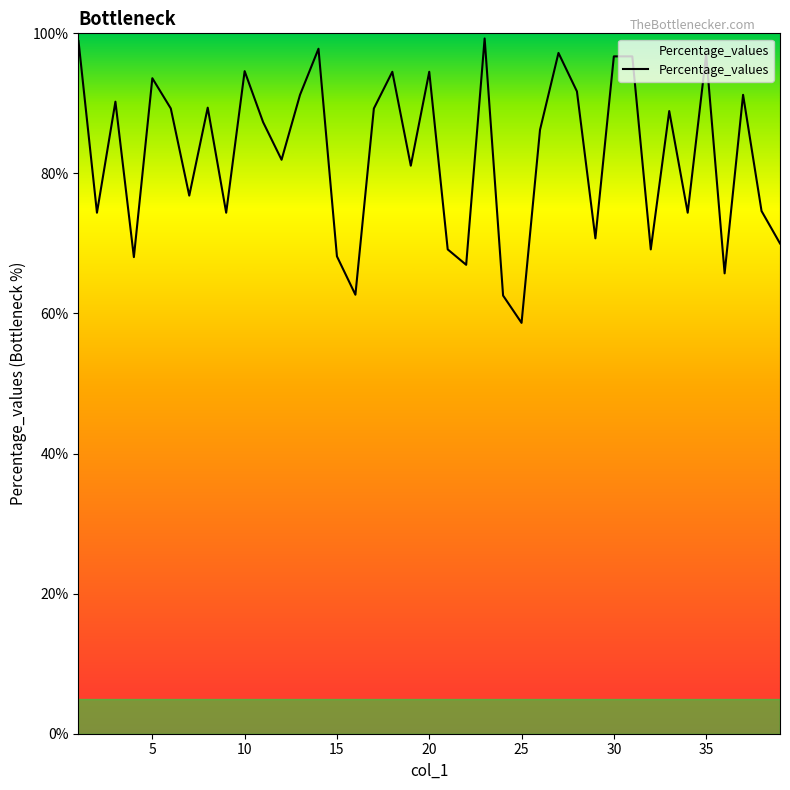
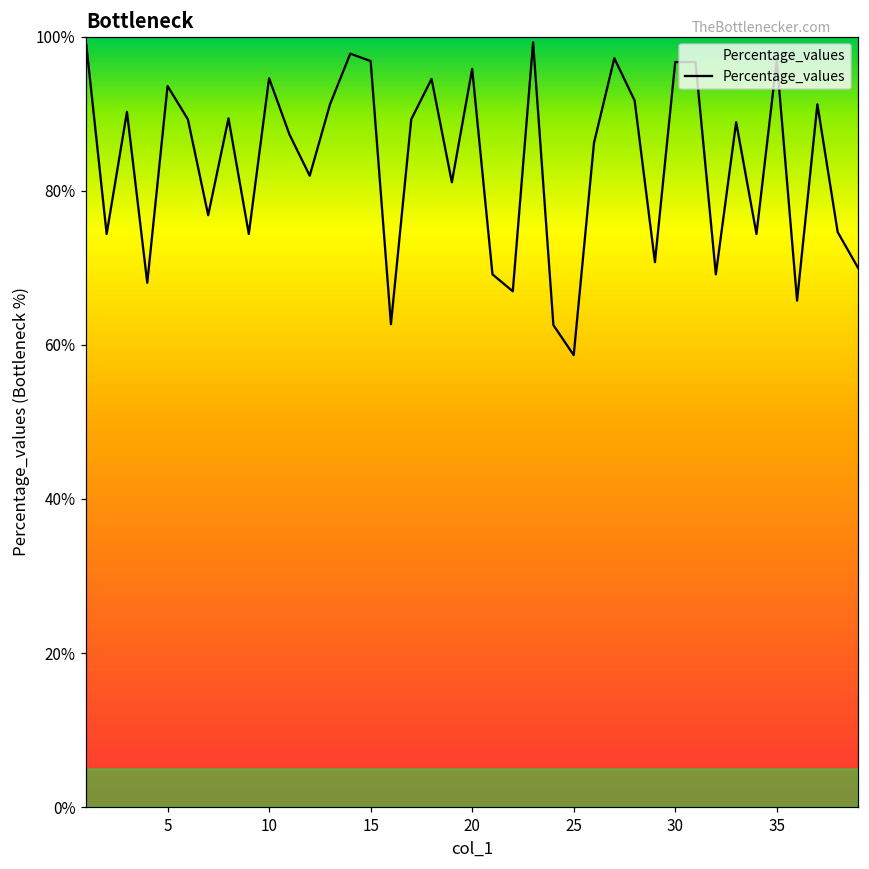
15: 68% -> 97%
20: 95% -> 96%
